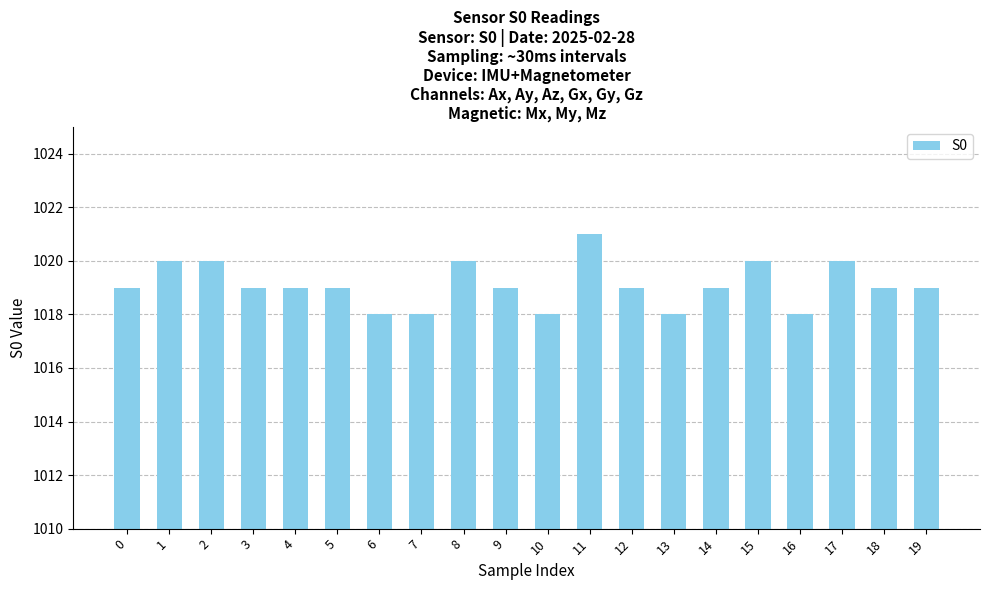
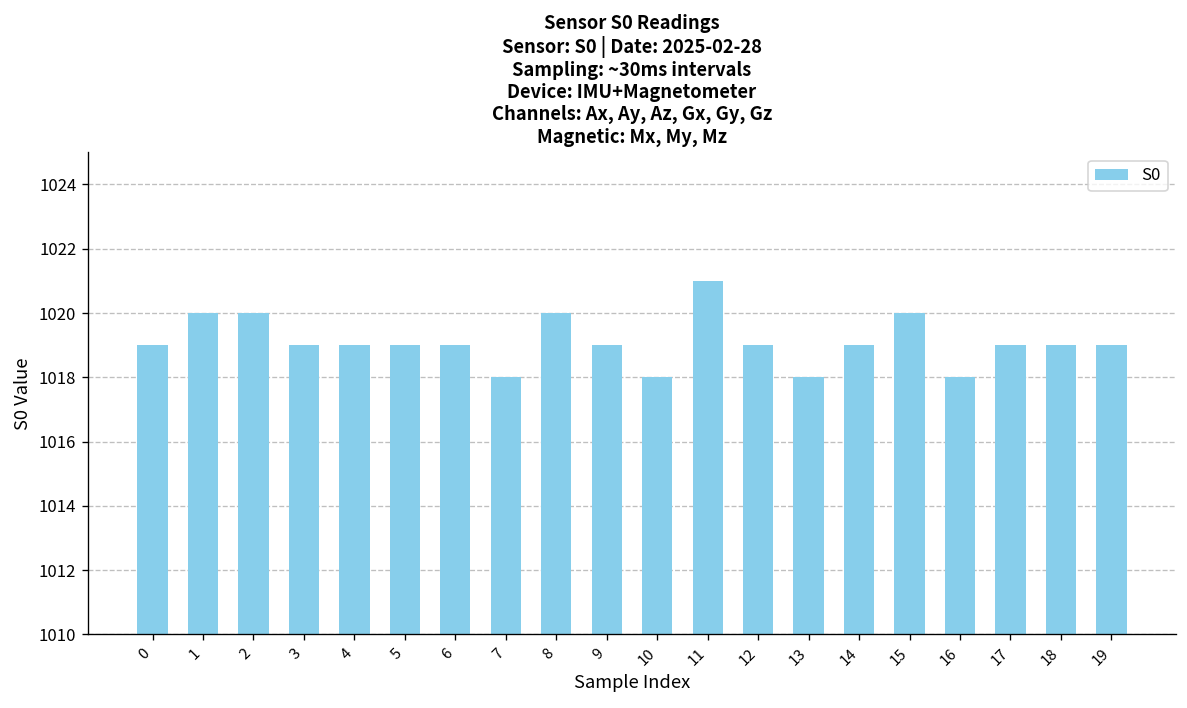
6: 1018 -> 1019
17: 1020 -> 1019
